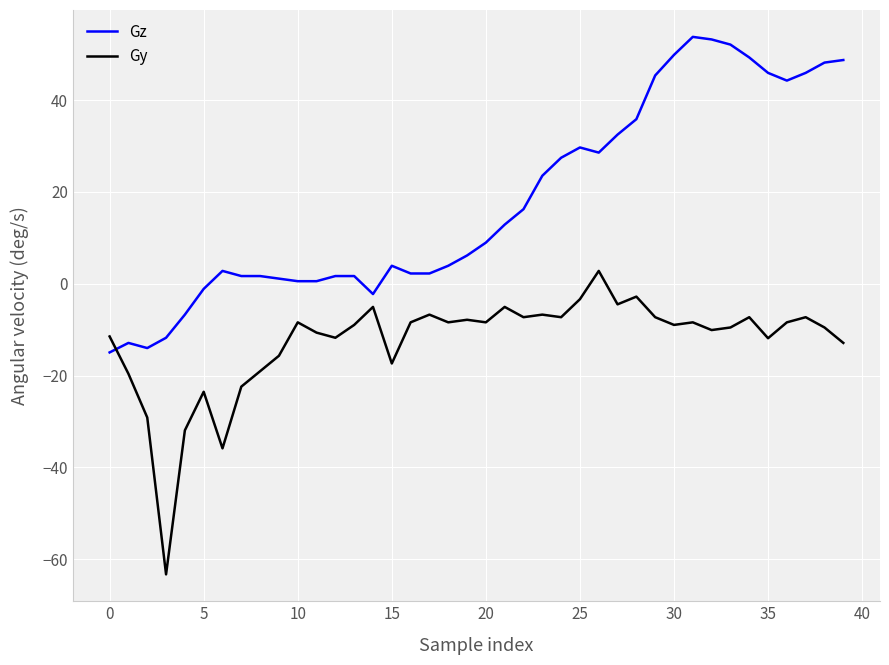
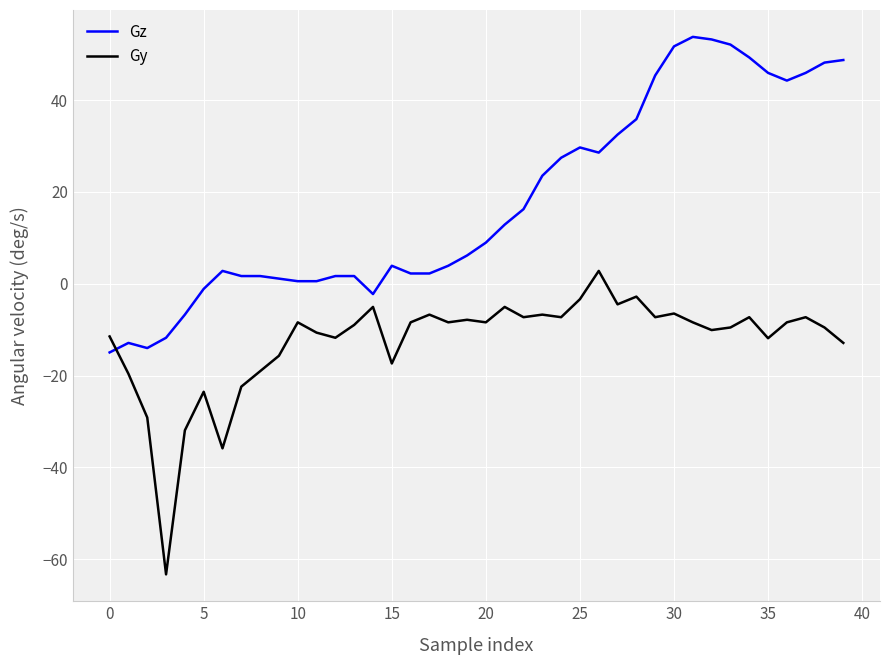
Gz, 30: 50 -> 52
Gy, 30: -9 -> -6
